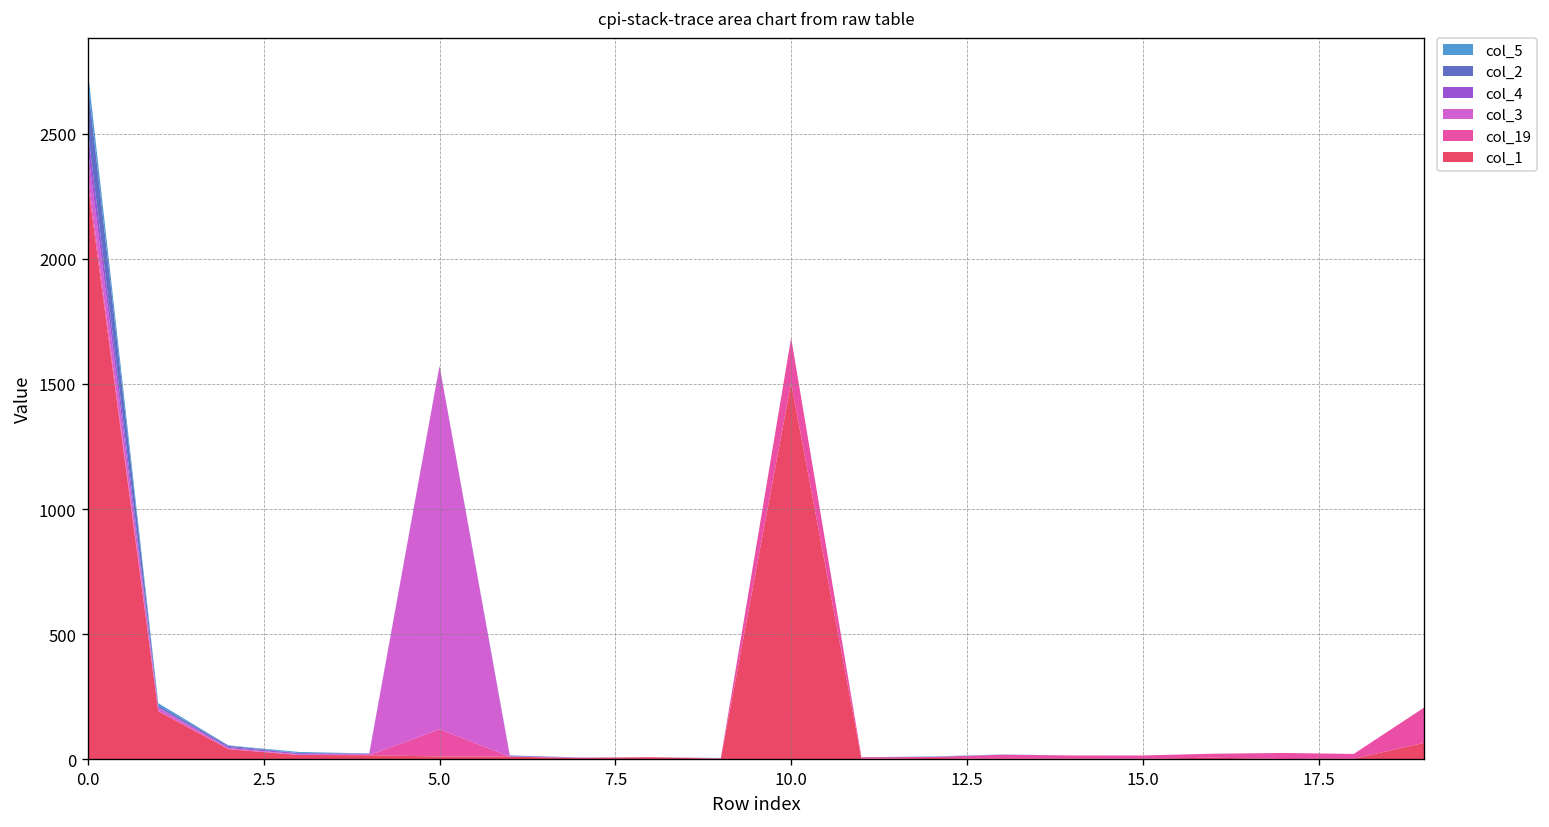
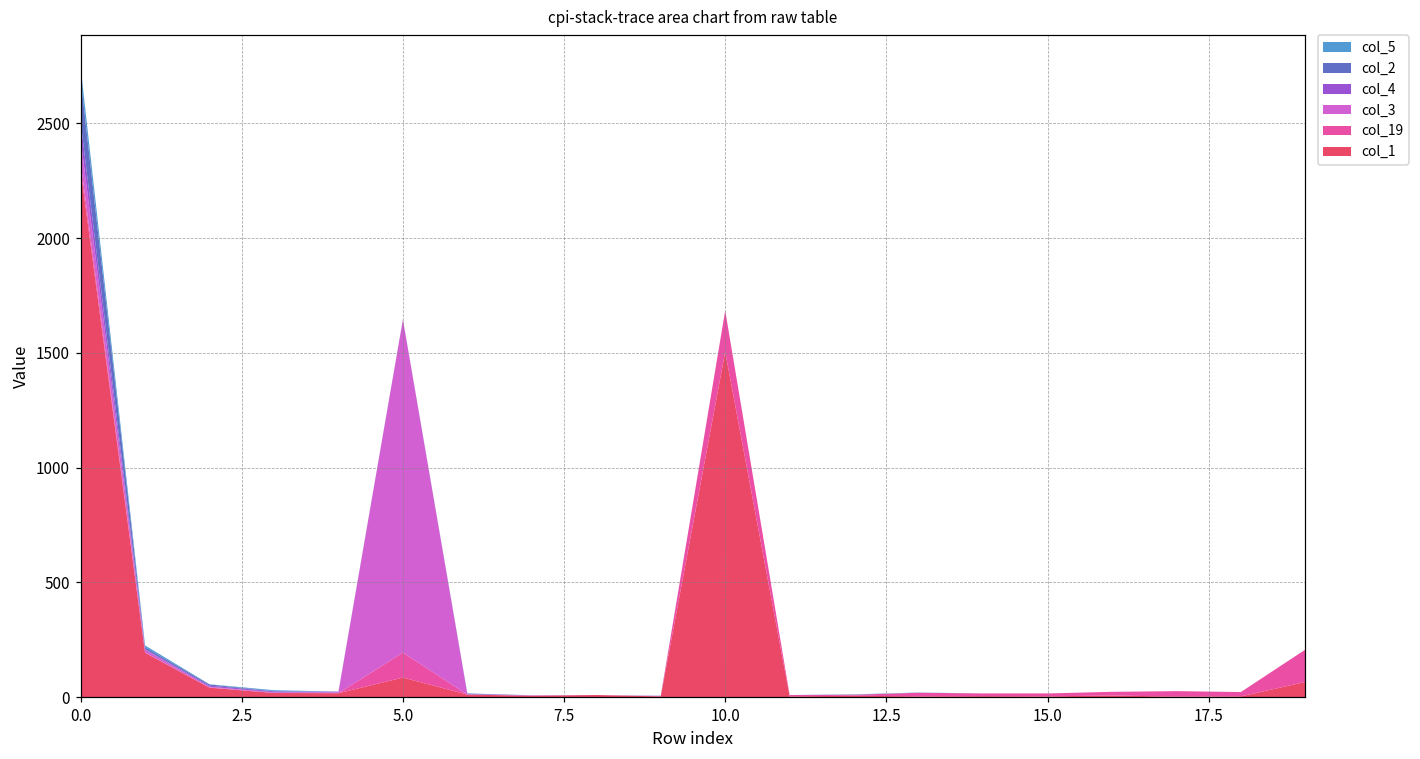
col_1, 5.0: 10 -> 90
